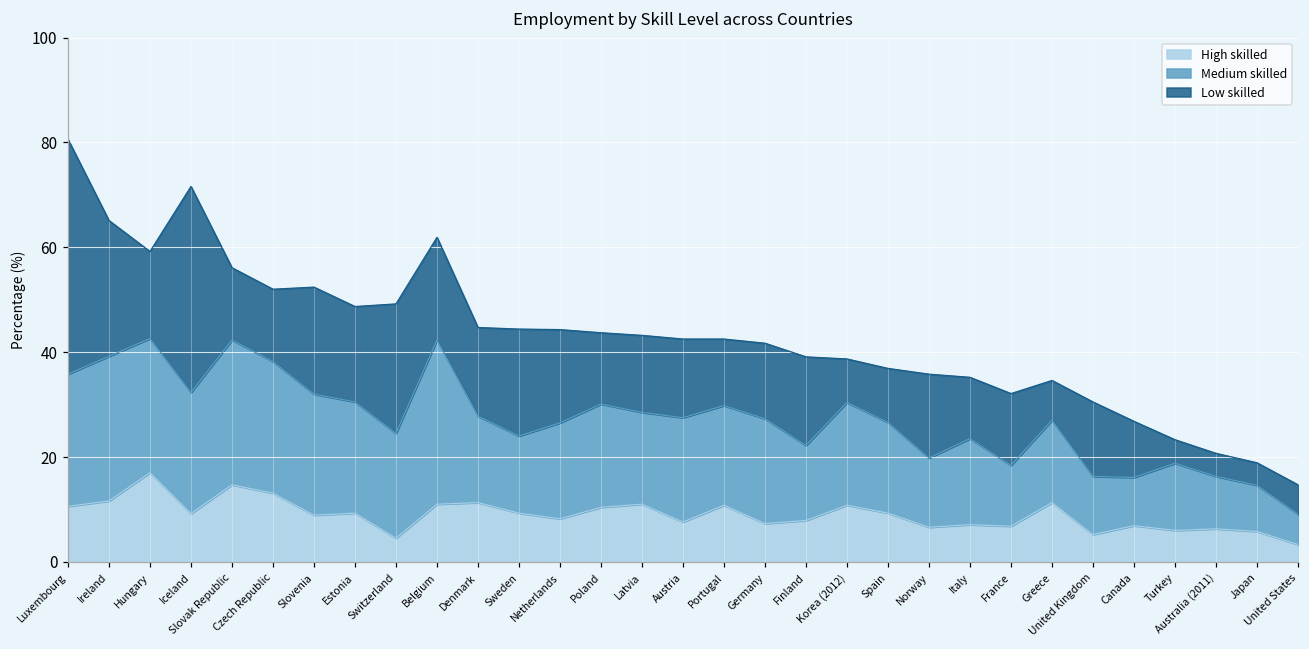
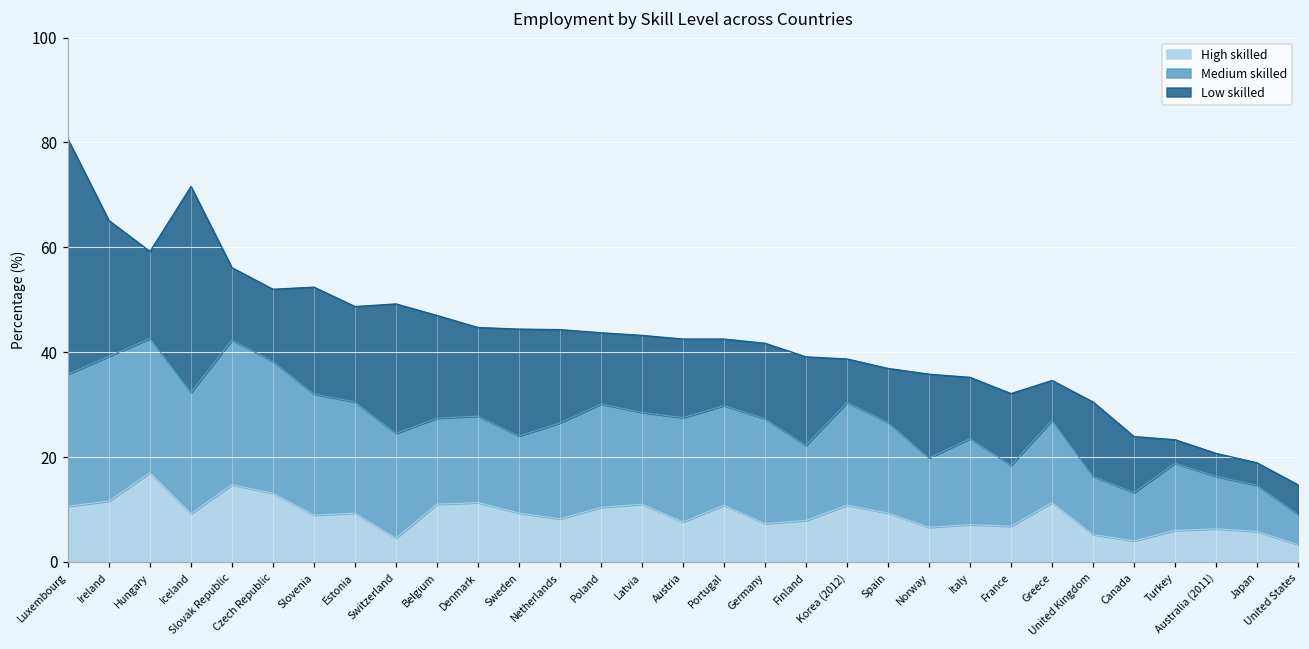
Medium skilled, Belgium: 31 -> 16
High skilled, Canada: 7 -> 4
